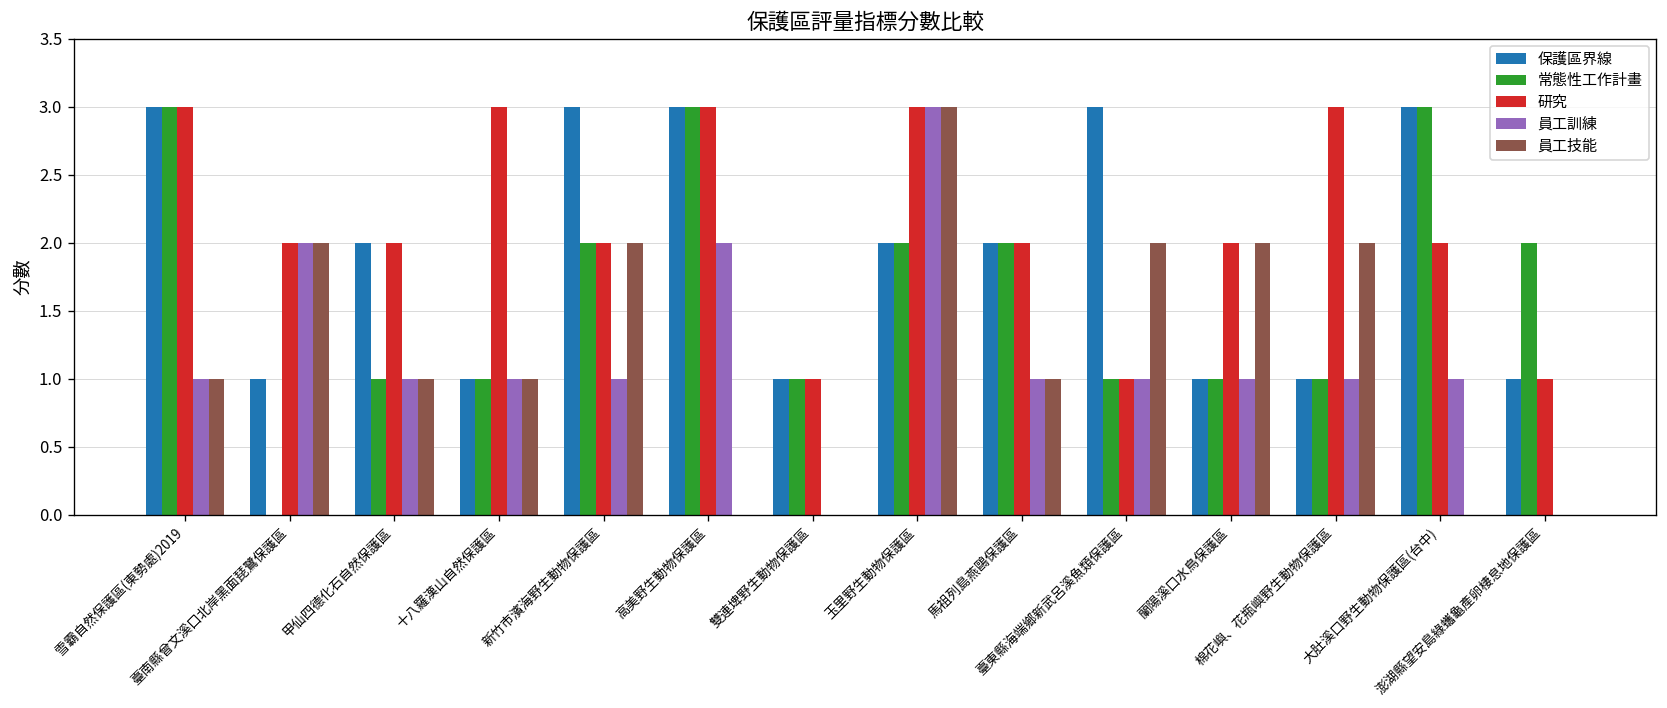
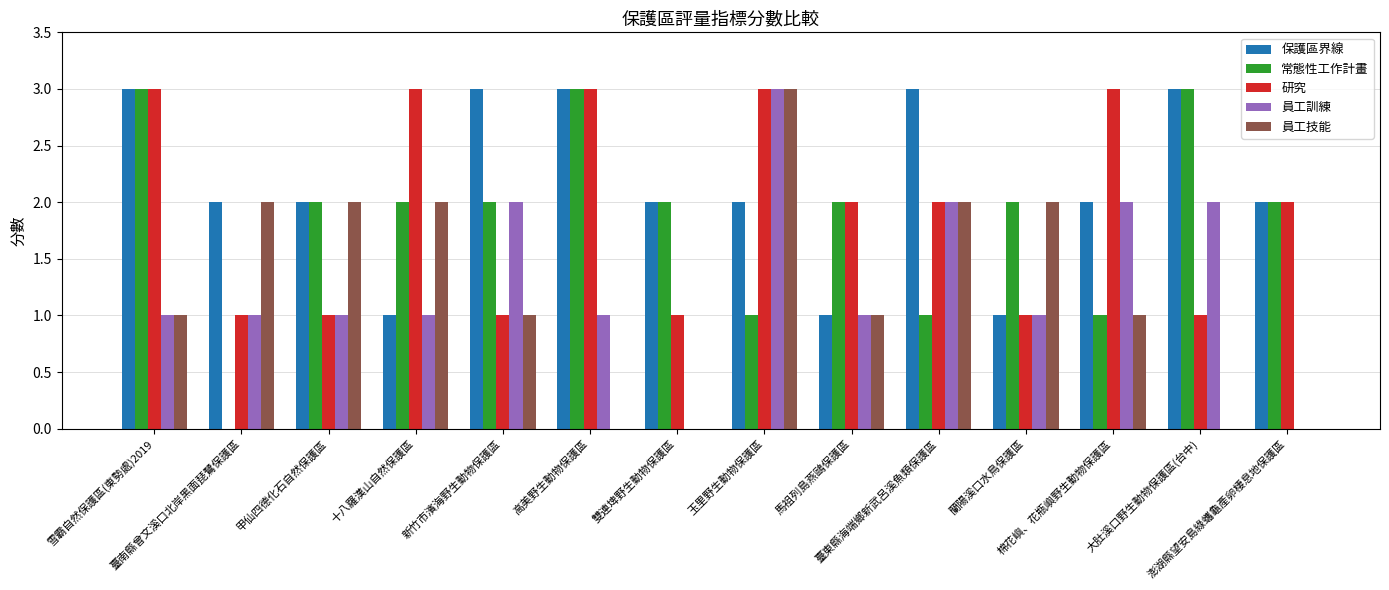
保護區界線, 臺南縣曾文溪口北岸黑面琵鷺保護區: 1 -> 2
研究, 臺南縣曾文溪口北岸黑面琵鷺保護區: 2 -> 1
員工訓練, 臺南縣曾文溪口北岸黑面琵鷺保護區: 2 -> 1
常態性工作計畫, 甲仙四德化石自然保護區: 1 -> 2
研究, 甲仙四德化石自然保護區: 2 -> 1
員工技能, 甲仙四德化石自然保護區: 1 -> 2
常態性工作計畫, 十八羅漢山自然保護區: 1 -> 2
員工技能, 十八羅漢山自然保護區: 1 -> 2
研究, 新竹市濱海野生動物保護區: 2 -> 1
員工訓練, 新竹市濱海野生動物保護區: 1 -> 2
員工技能, 新竹市濱海野生動物保護區: 2 -> 1
員工訓練, 高美野生動物保護區: 2 -> 1
保護區界線, 雙連埤野生動物保護區: 1 -> 2
常態性工作計畫, 雙連埤野生動物保護區: 1 -> 2
常態性工作計畫, 玉里野生動物保護區: 2 -> 1
保護區界線, 馬祖列島燕鷗保護區: 2 -> 1
研究, 臺東縣海端鄉新武呂溪魚類保護區: 1 -> 2
員工訓練, 臺東縣海端鄉新武呂溪魚類保護區: 1 -> 2
常態性工作計畫, 蘭陽溪口水鳥保護區: 1 -> 2
研究, 蘭陽溪口水鳥保護區: 2 -> 1
保護區界線, 棉花嶼、花瓶嶼野生動物保護區: 1 -> 2
員工訓練, 棉花嶼、花瓶嶼野生動物保護區: 1 -> 2
員工技能, 棉花嶼、花瓶嶼野生動物保護區: 2 -> 1
研究, 大肚溪口野生動物保護區(台中): 2 -> 1
員工訓練, 大肚溪口野生動物保護區(台中): 1 -> 2
保護區界線, 澎湖縣望安島綠蠵龜產卵棲息地保護區: 1 -> 2
研究, 澎湖縣望安島綠蠵龜產卵棲息地保護區: 1 -> 2
